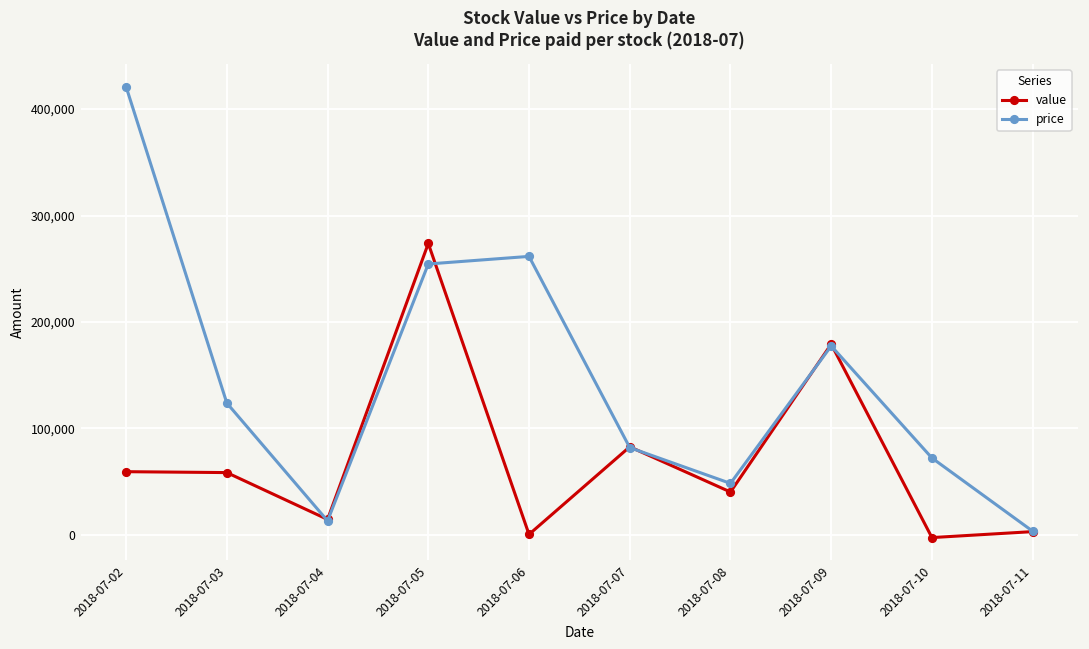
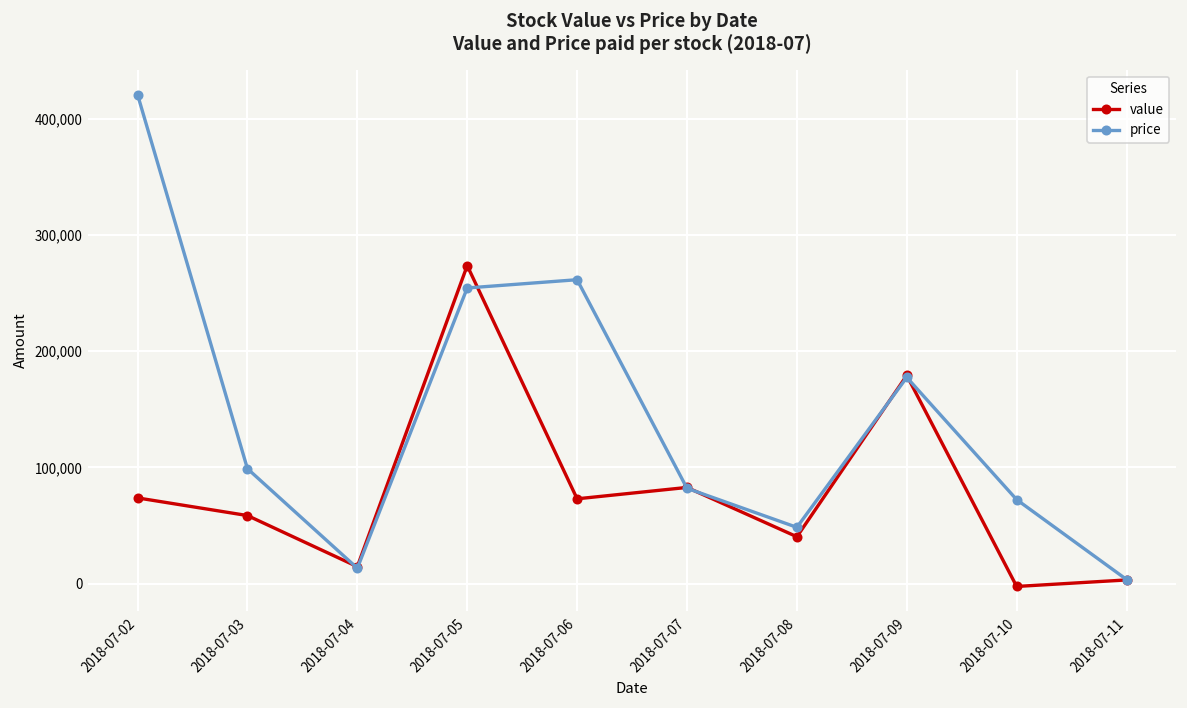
value, 2018-07-02: 60,000 -> 70,000
price, 2018-07-03: 120,000 -> 100,000
value, 2018-07-06: 0 -> 70,000
